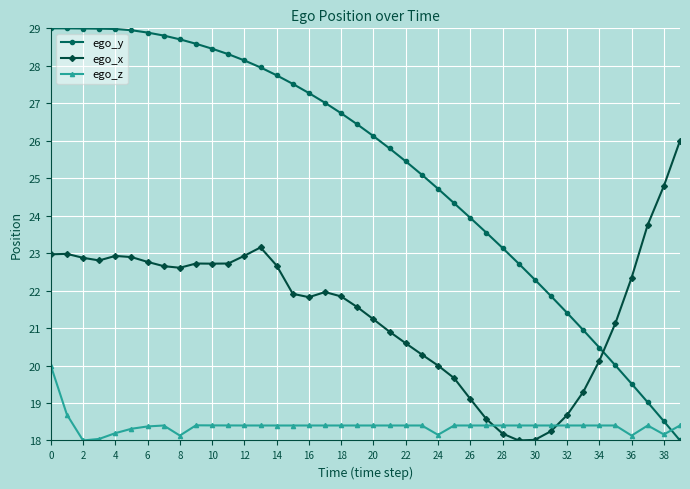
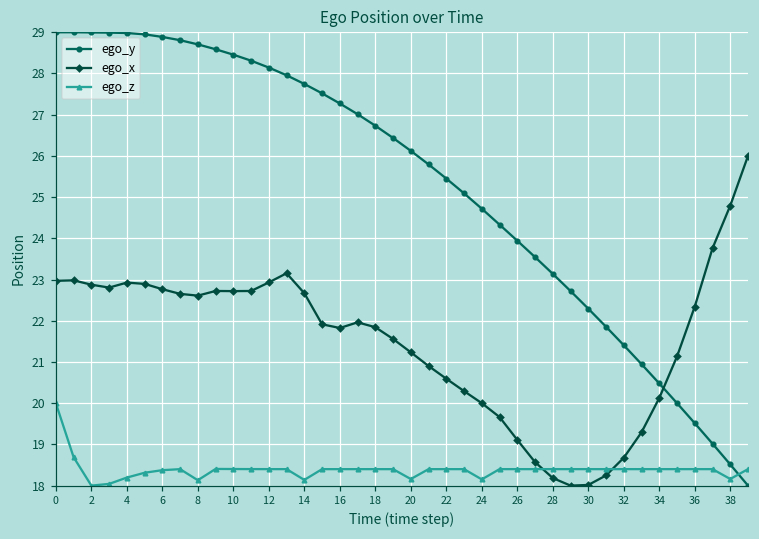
ego_z, 14: 18.4 -> 18.1
ego_z, 20: 18.4 -> 18.2
ego_z, 36: 18.1 -> 18.4
